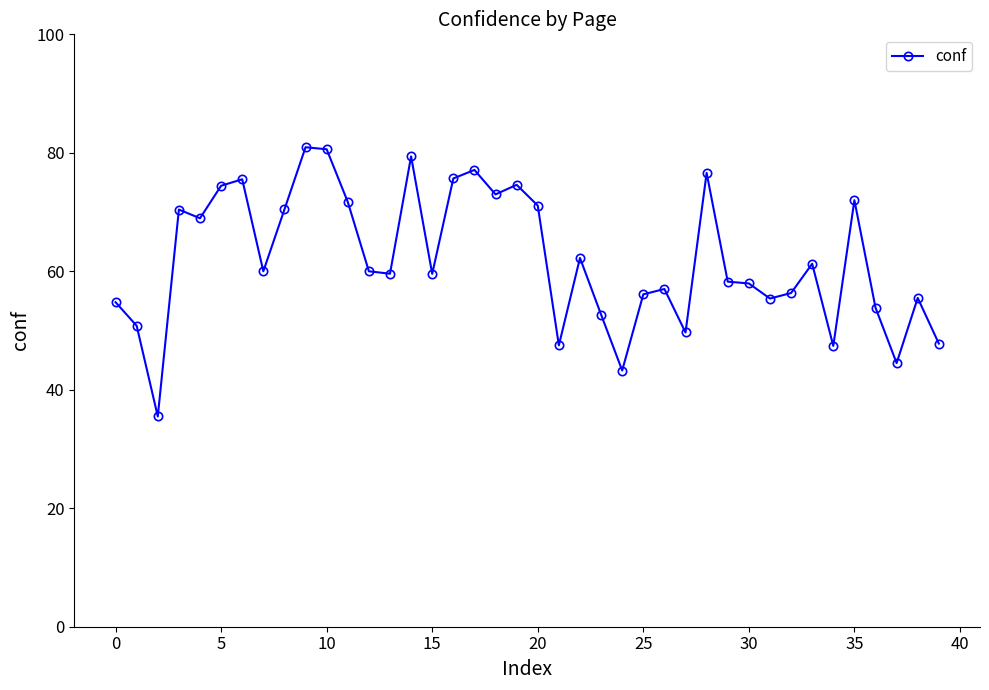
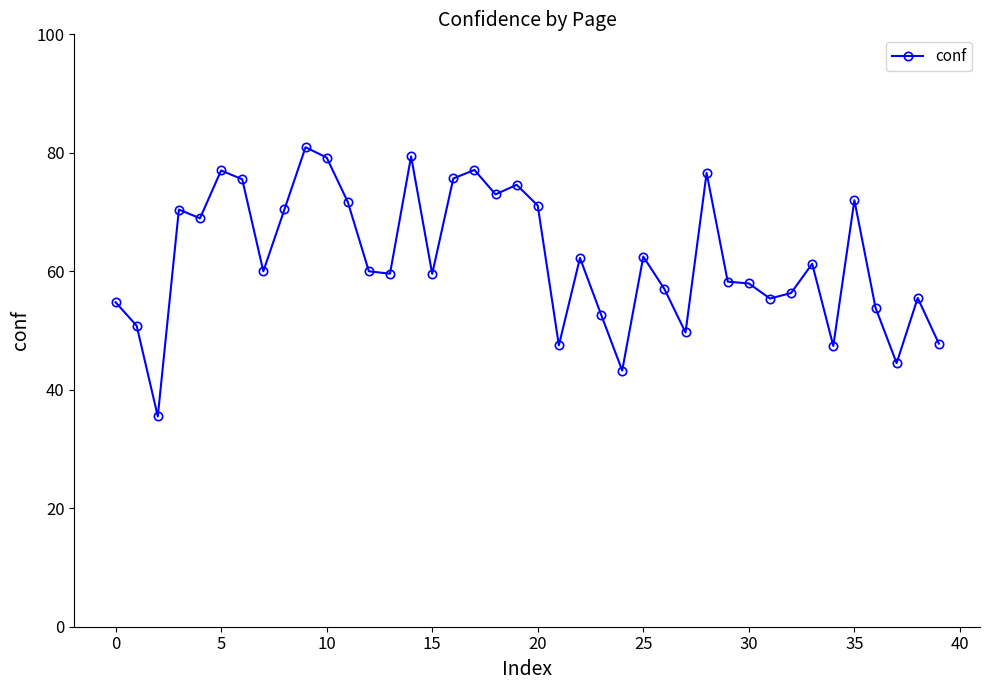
5: 74 -> 77
10: 81 -> 79
25: 56 -> 62
